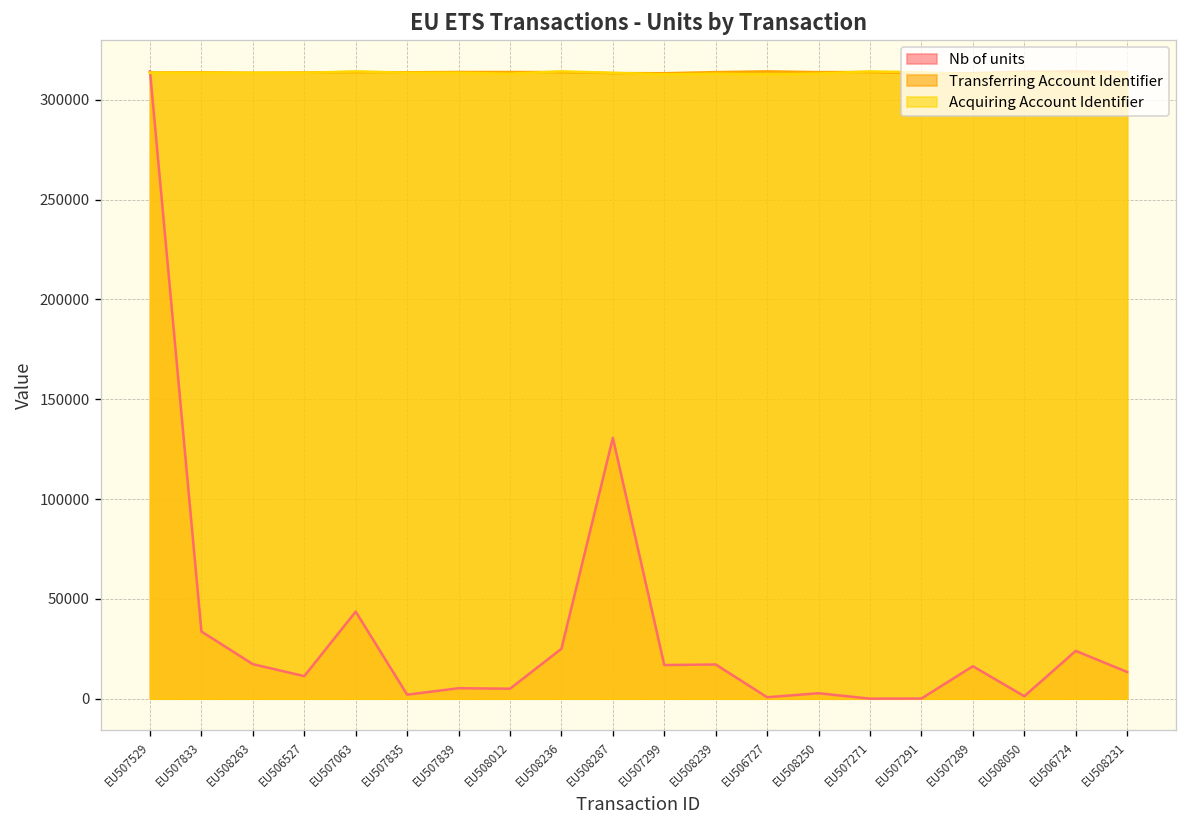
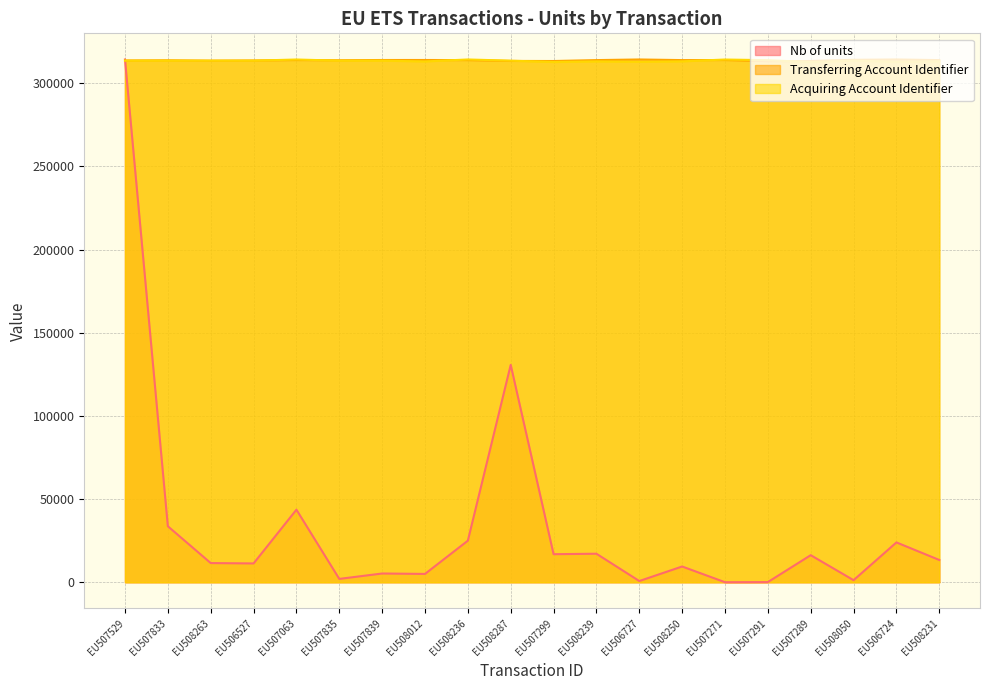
Nb of units, EU508263: 17000 -> 12000
Nb of units, EU508250: 3000 -> 9000
